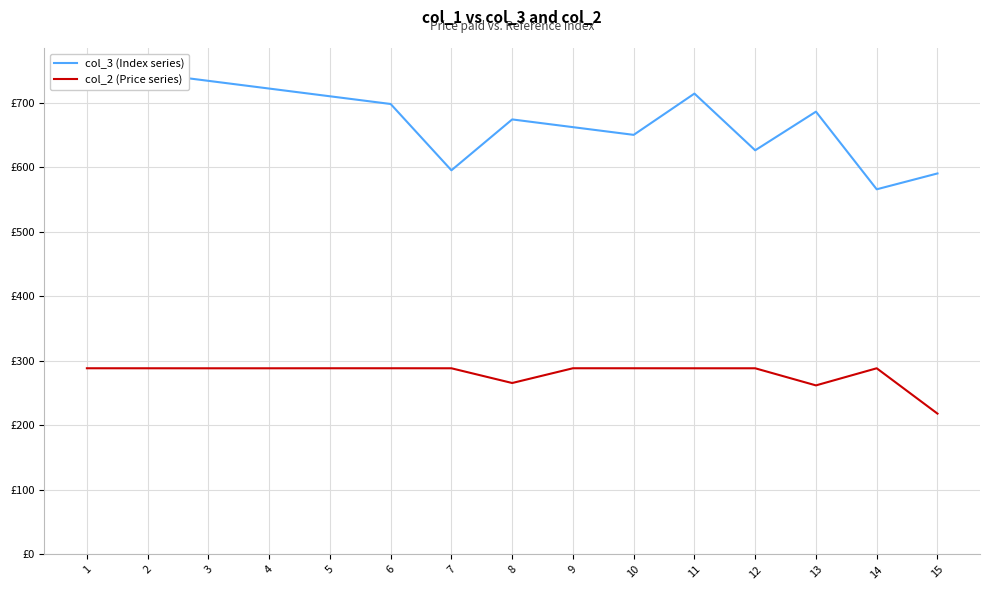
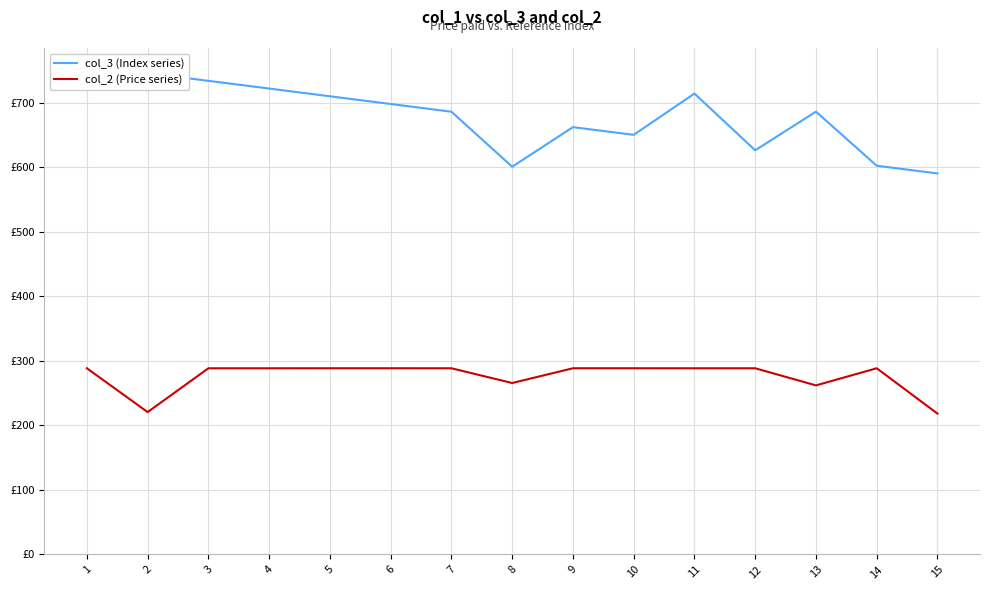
col_2 (Price series), 2: £290 -> £220
col_3 (Index series), 7: £600 -> £690
col_3 (Index series), 8: £670 -> £600
col_3 (Index series), 14: £570 -> £600
